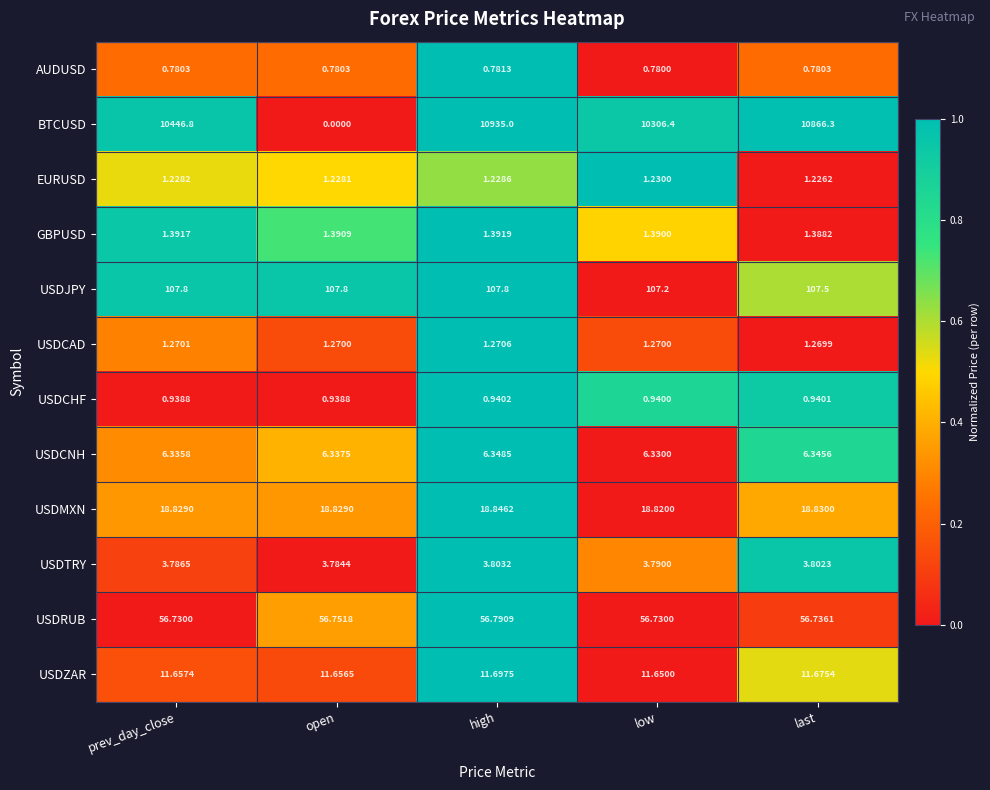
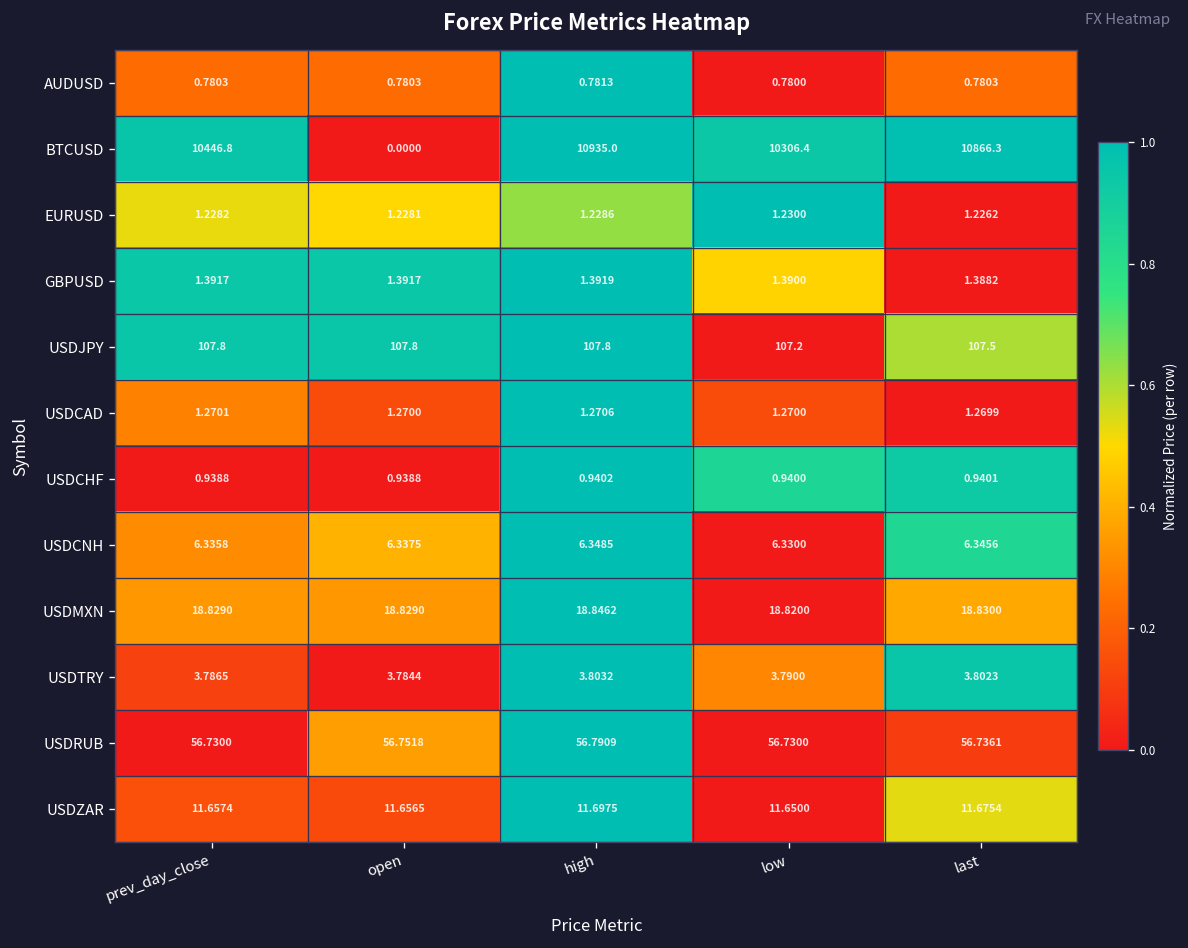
GBPUSD, open: 1.3909 -> 1.3917
